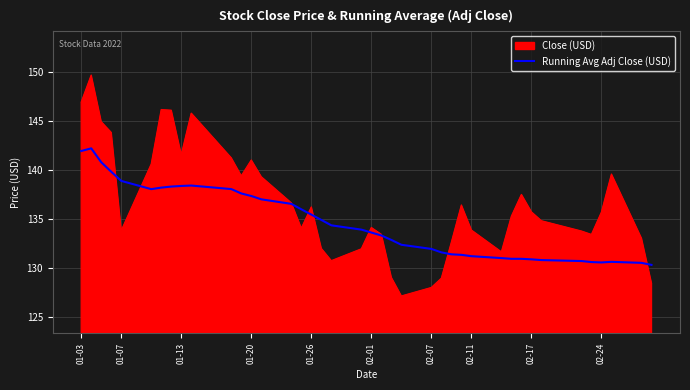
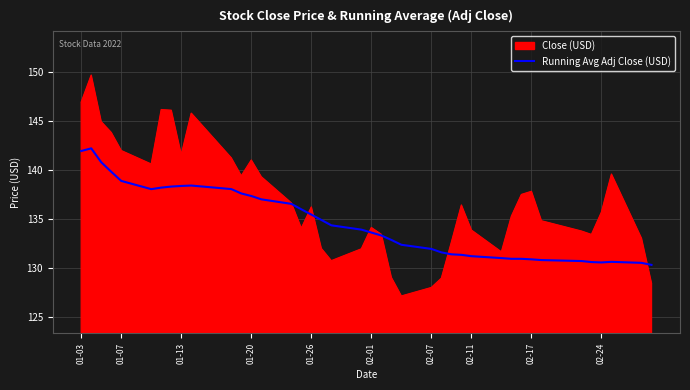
Close (USD), 01-07: 134 -> 142
Close (USD), 02-17: 136 -> 138
